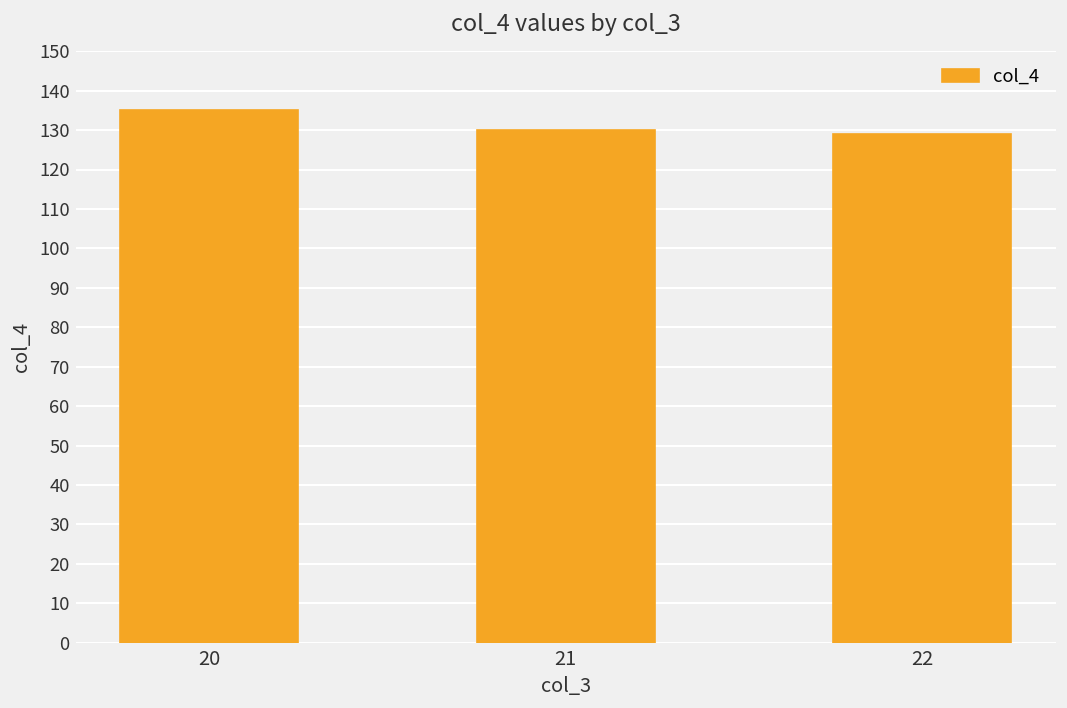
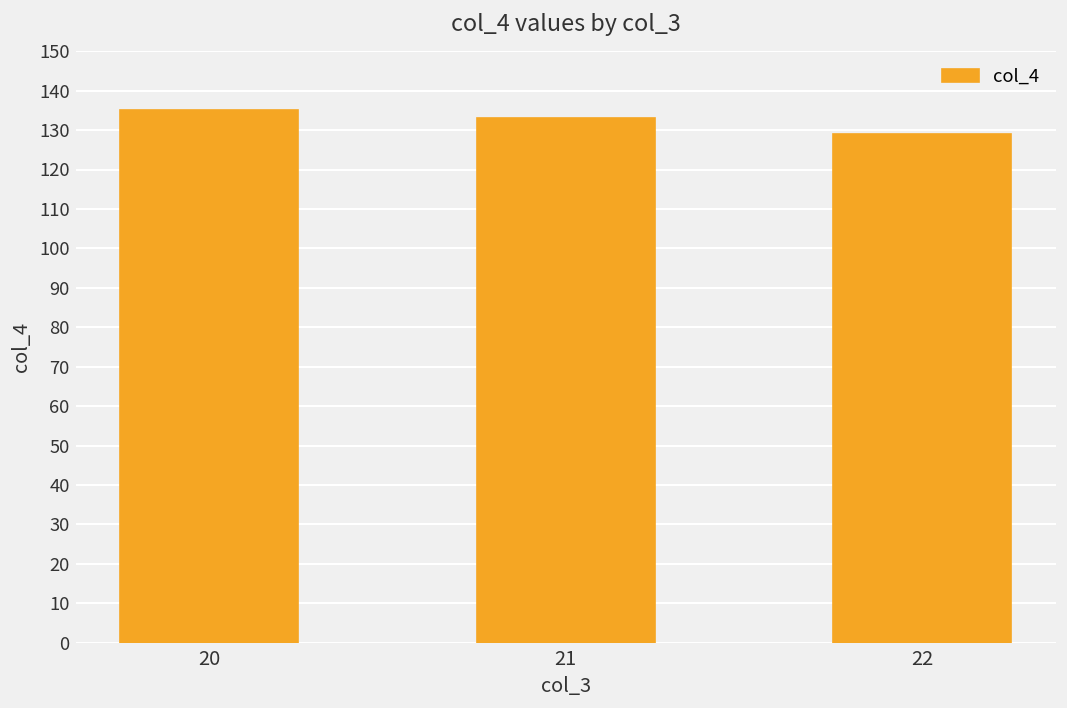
21: 130 -> 133
